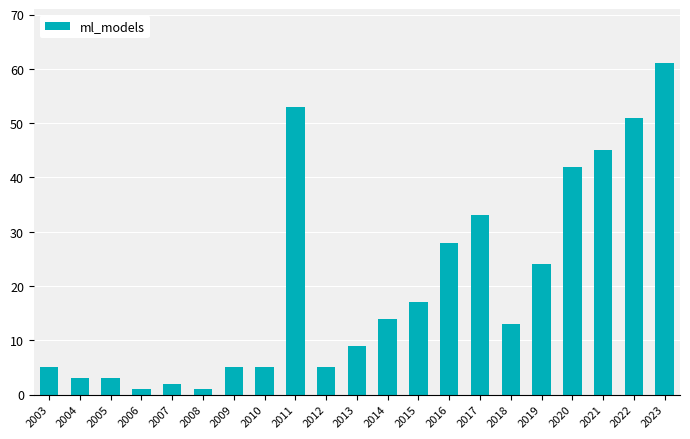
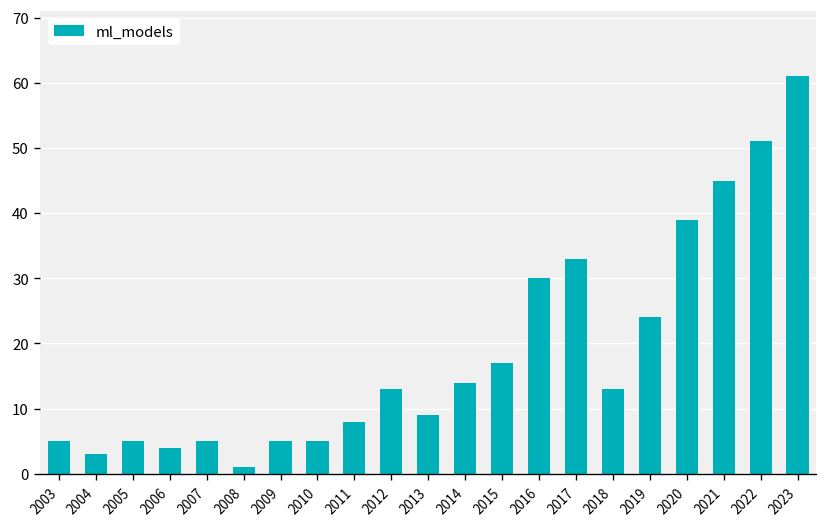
2005: 3 -> 5
2006: 1 -> 4
2007: 2 -> 5
2011: 53 -> 8
2012: 5 -> 13
2016: 28 -> 30
2020: 42 -> 39
